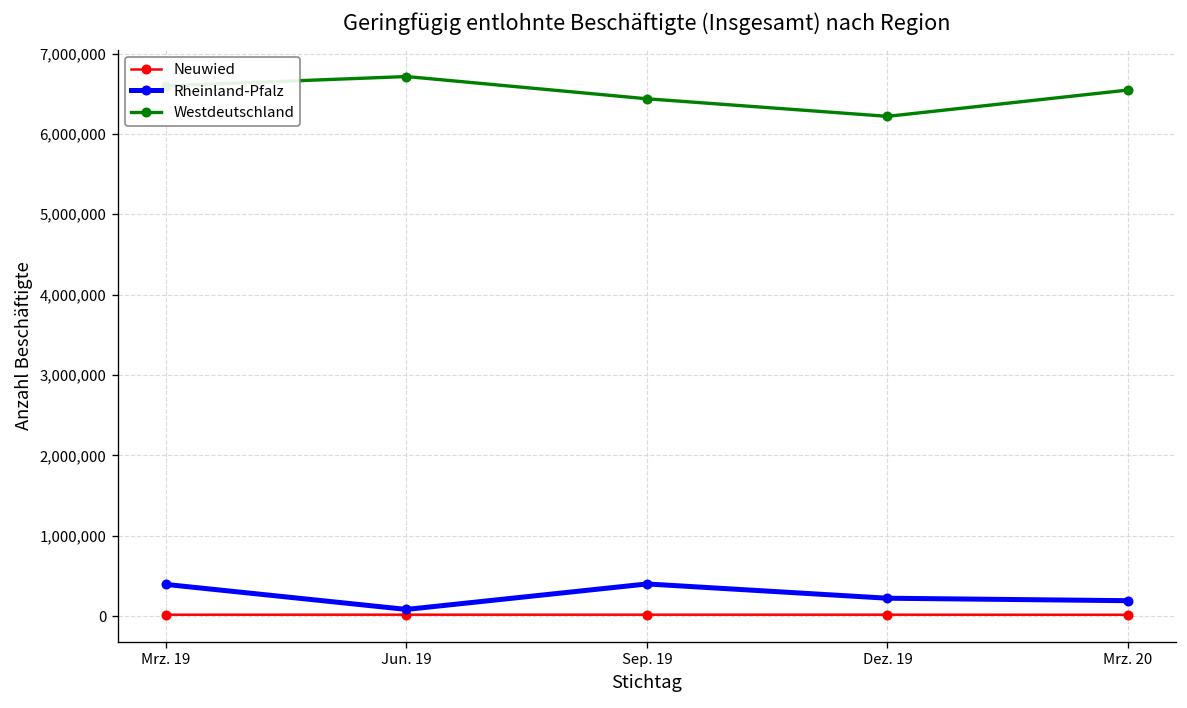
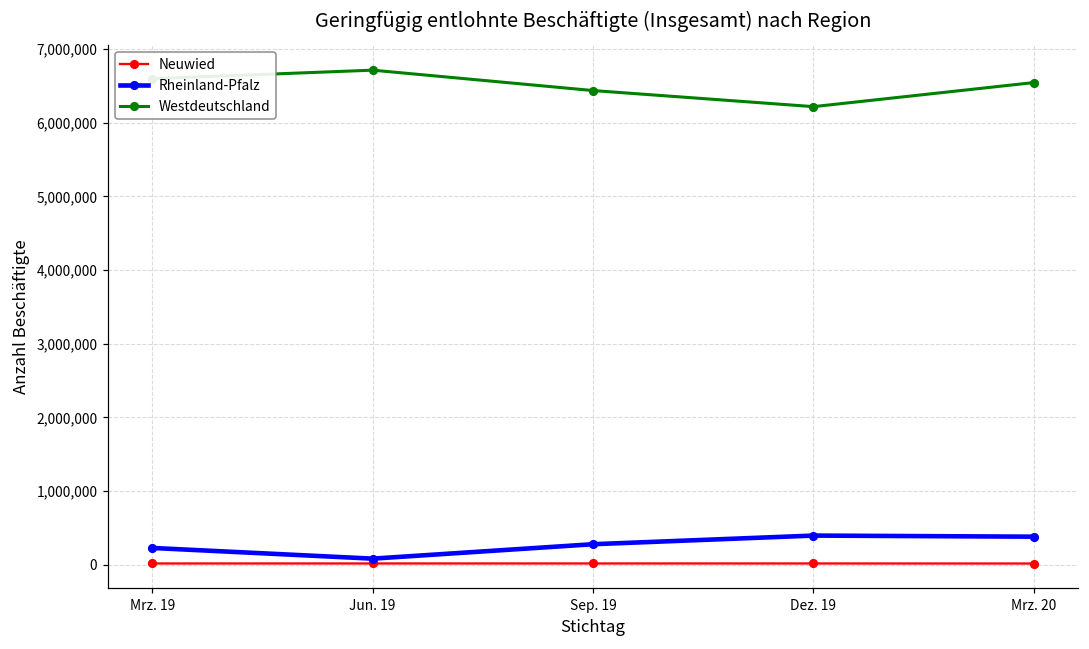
Rheinland-Pfalz, Mrz. 19: 400,000 -> 200,000
Rheinland-Pfalz, Sep. 19: 400,000 -> 300,000
Rheinland-Pfalz, Dez. 19: 200,000 -> 400,000
Rheinland-Pfalz, Mrz. 20: 200,000 -> 400,000
